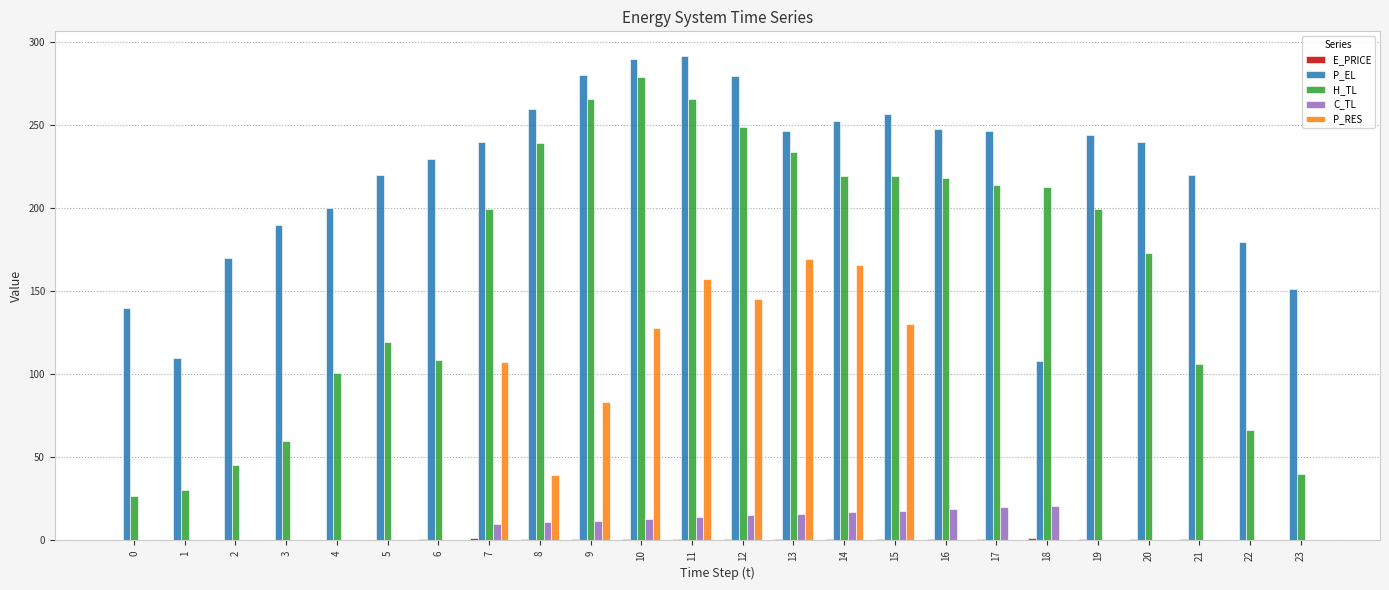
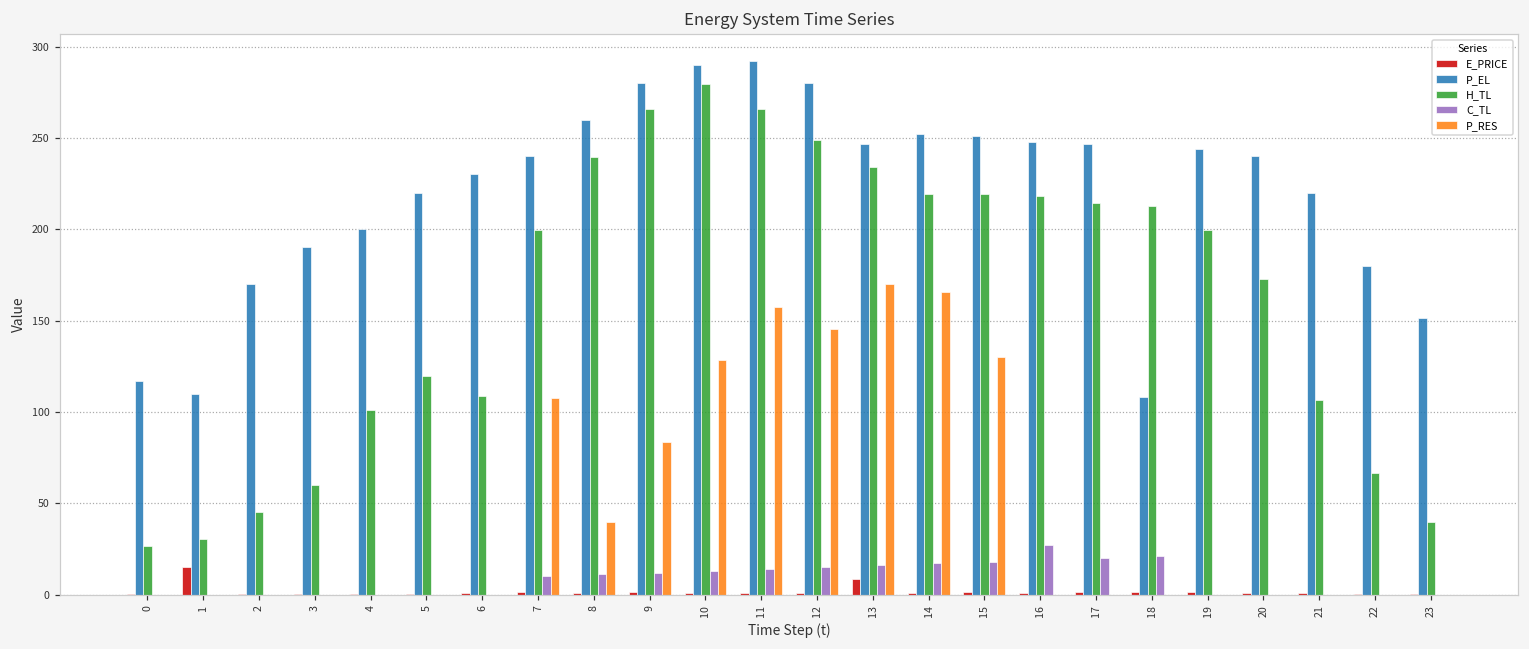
P_EL, 0: 140 -> 117
E_PRICE, 1: 0 -> 15
E_PRICE, 13: 1 -> 9
P_EL, 15: 257 -> 251
C_TL, 16: 19 -> 27
